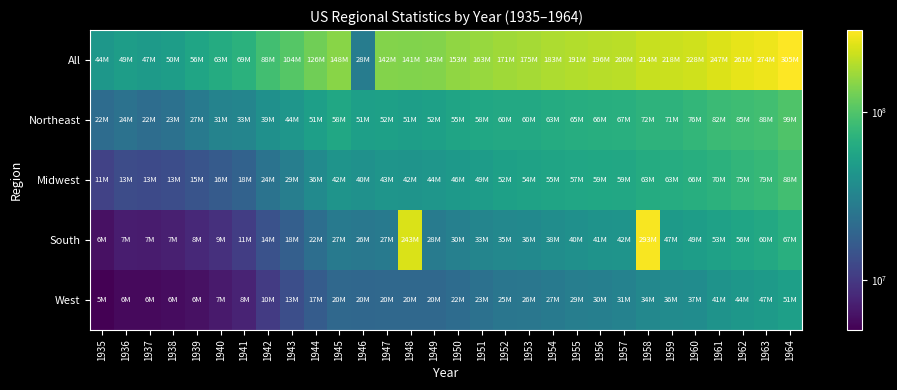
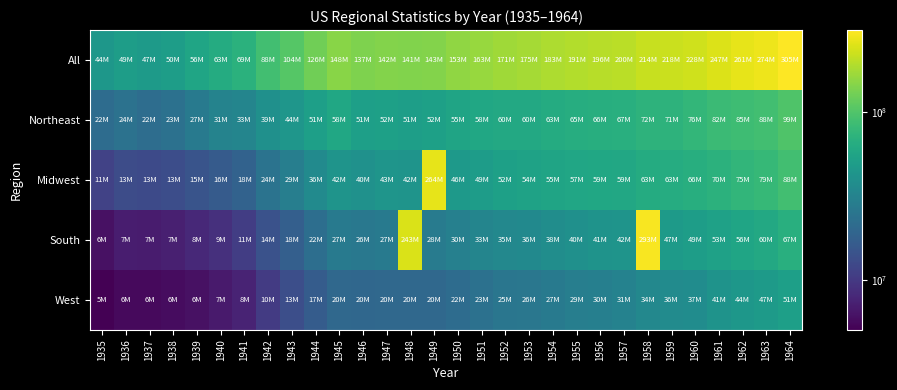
All, 1946: 28M -> 137M
Midwest, 1949: 44M -> 264M
